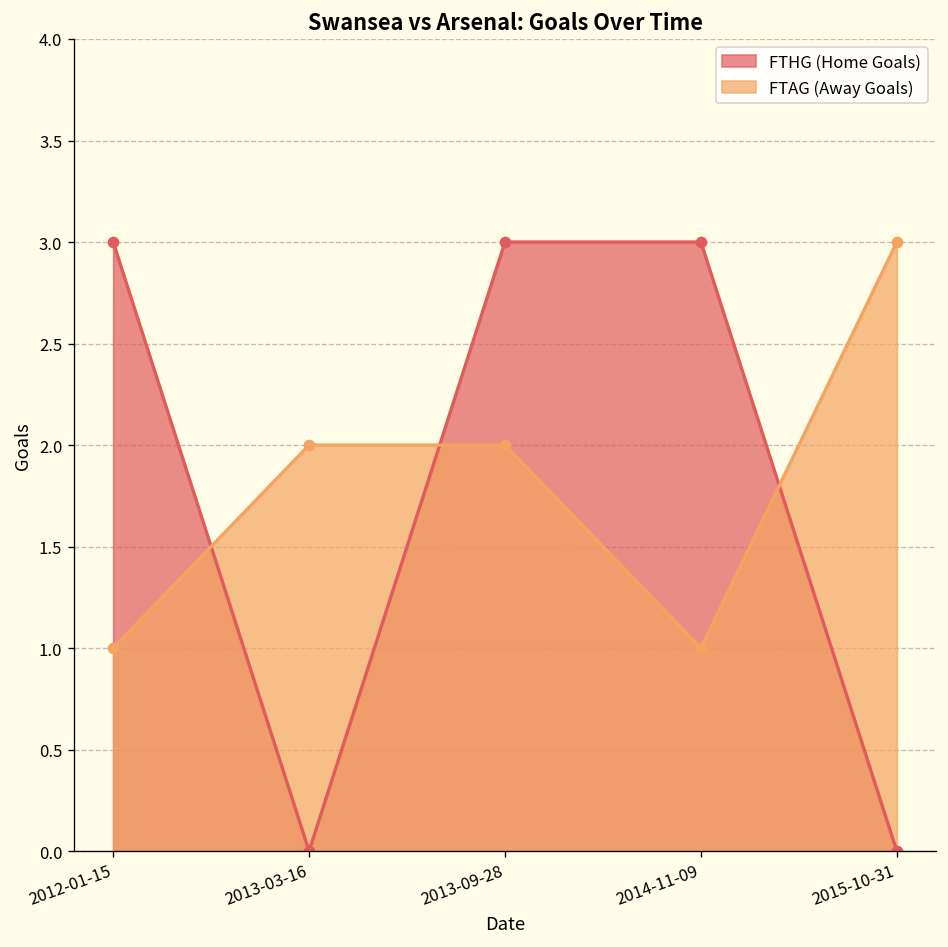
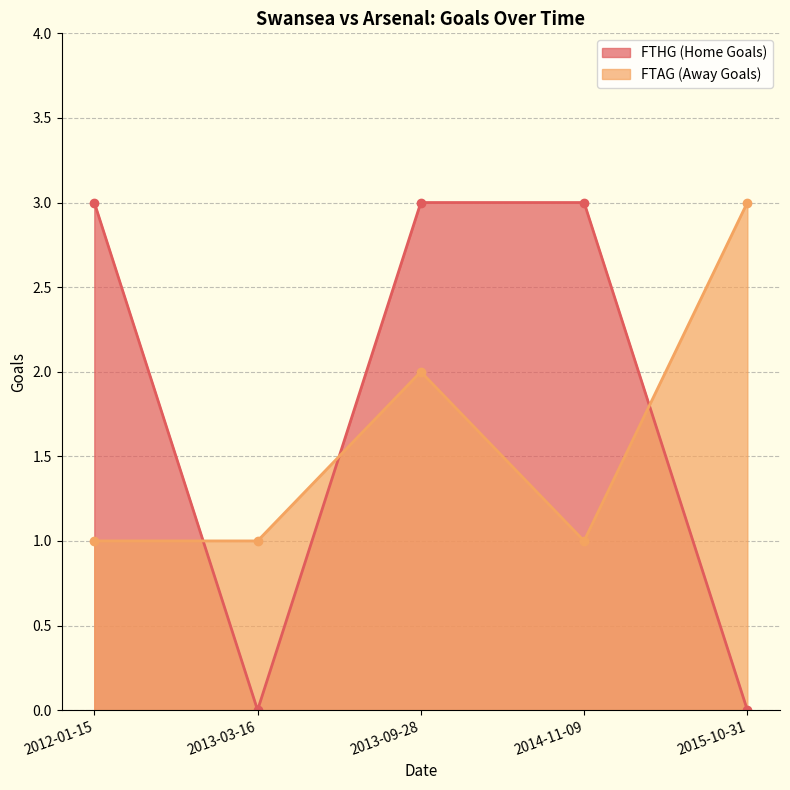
FTAG (Away Goals), 2013-03-16: 2 -> 1
